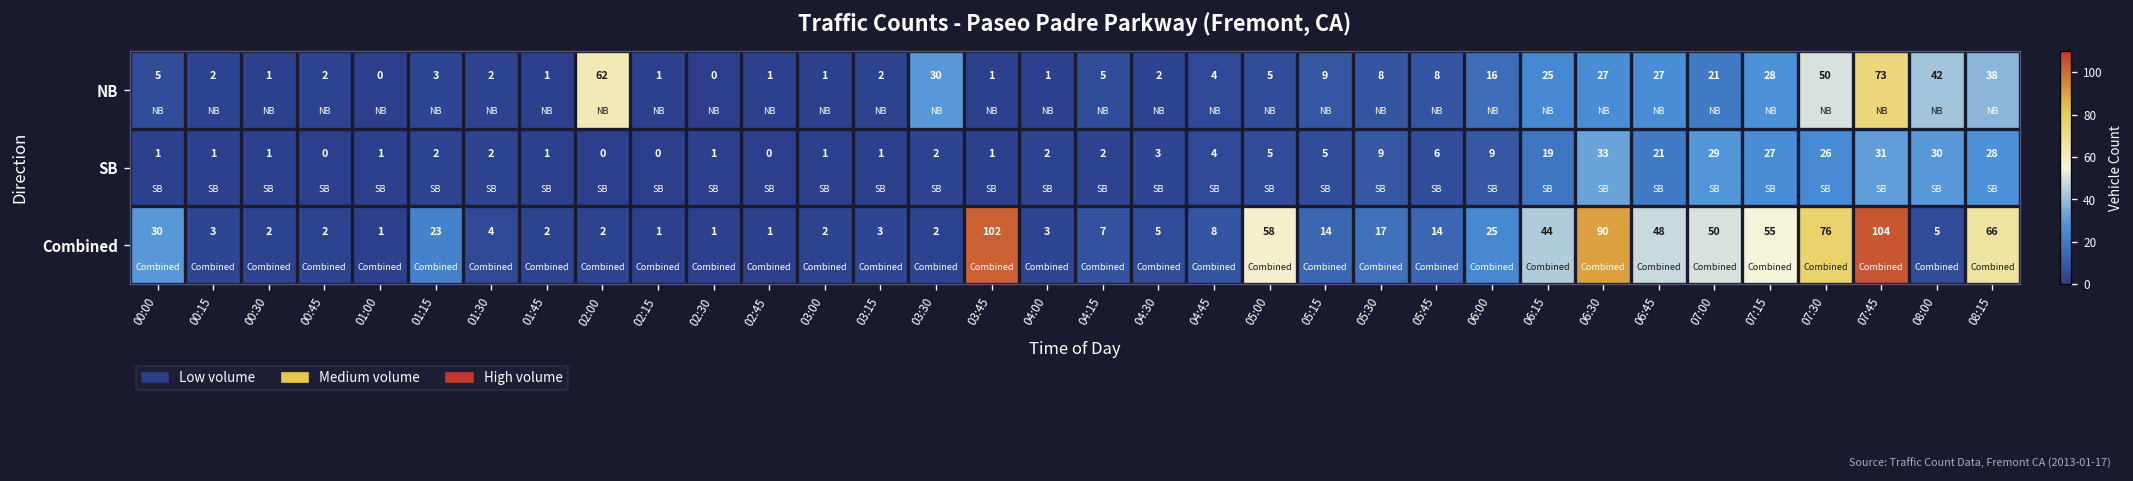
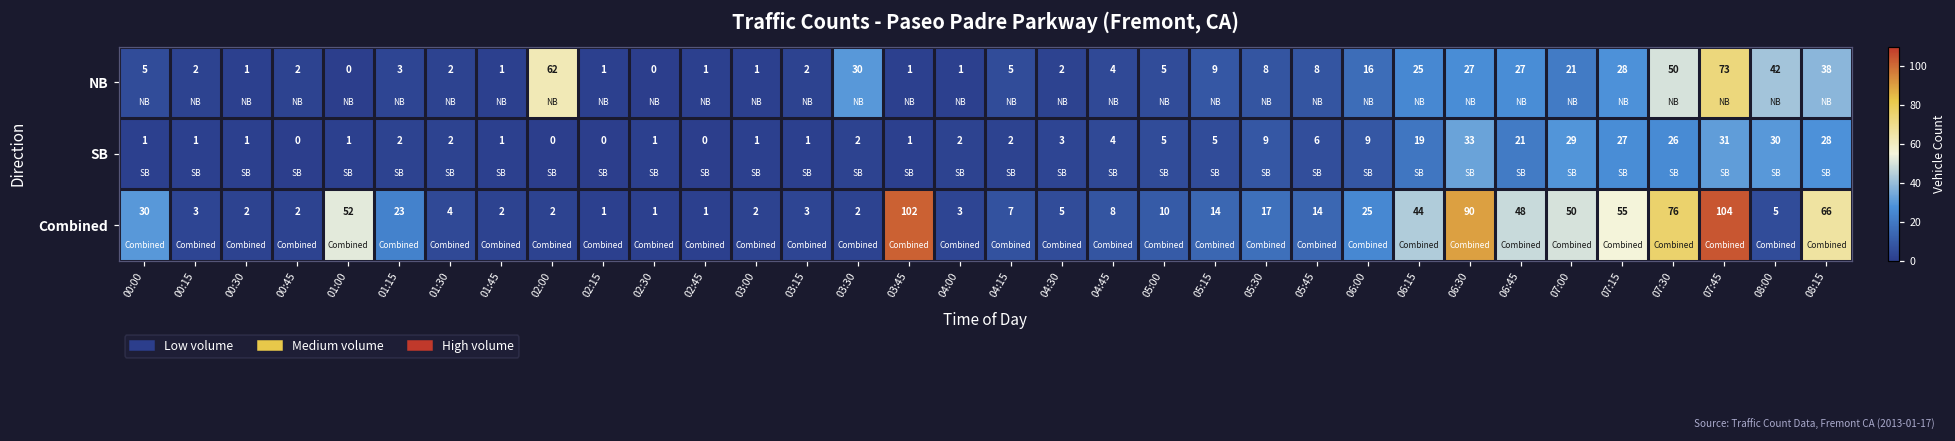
Combined, 01:00: 1 -> 52
Combined, 05:00: 58 -> 10
